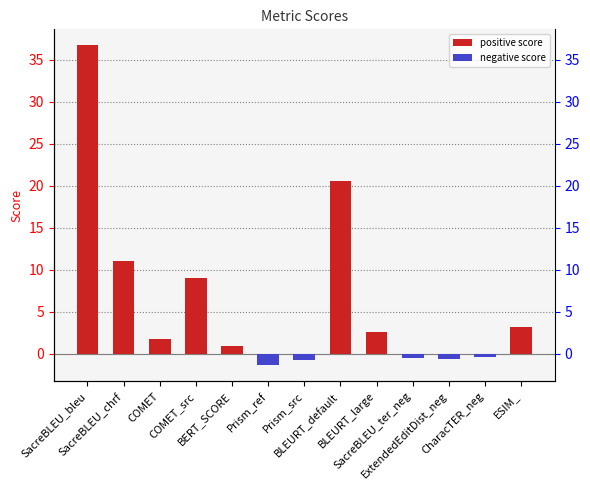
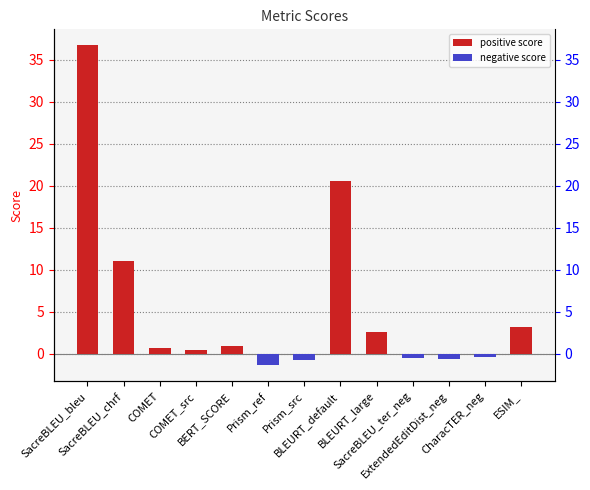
COMET: 2 -> 1
COMET_src: 9 -> 0
